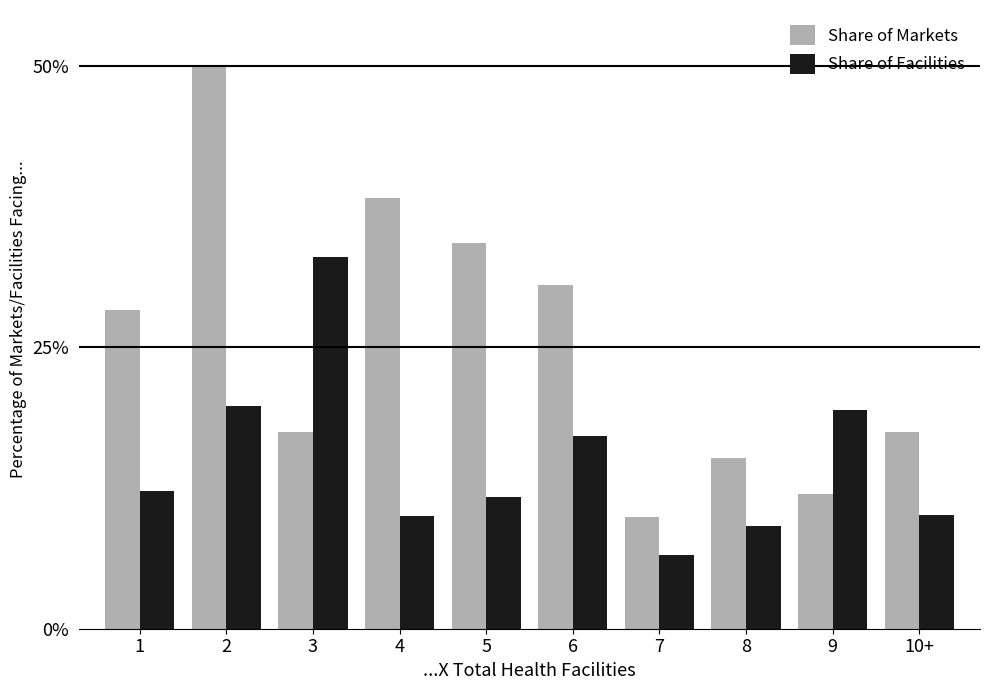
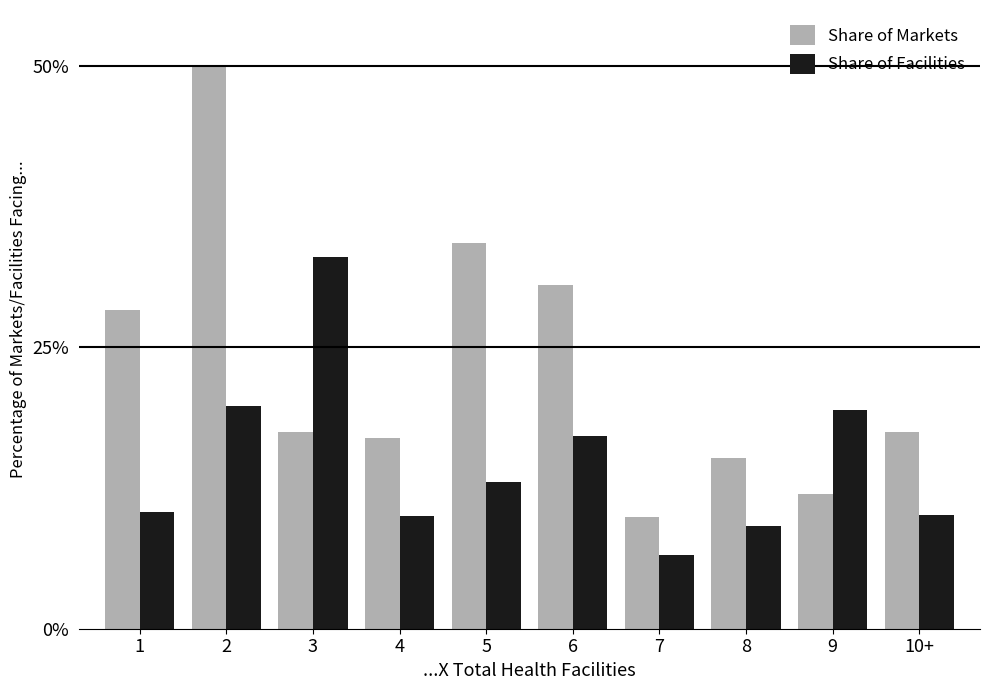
Share of Facilities, 1: 12.3% -> 10.3%
Share of Markets, 4: 38.3% -> 17.0%
Share of Facilities, 5: 11.7% -> 13.1%
